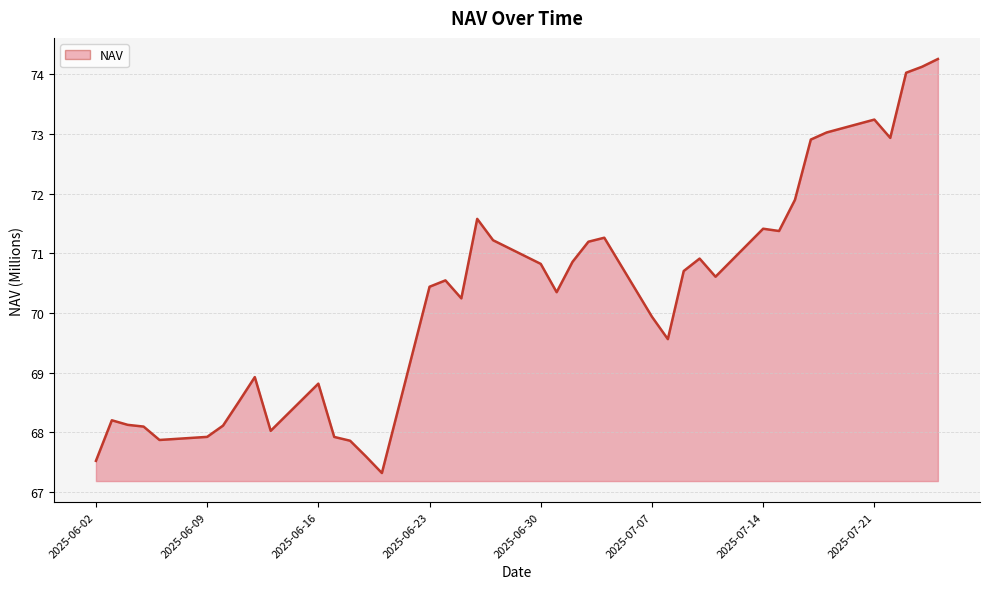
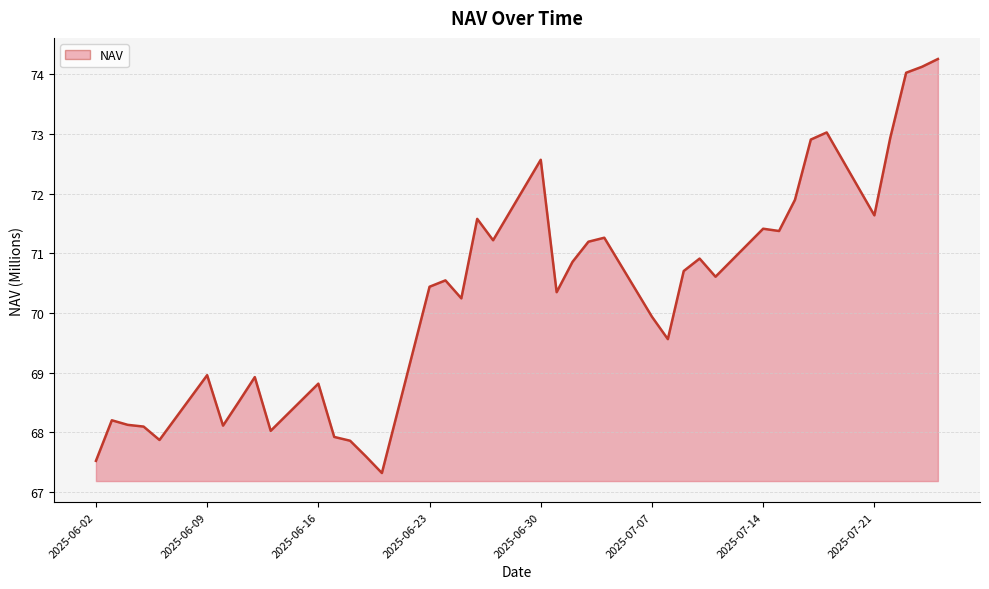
2025-06-09: 67.9 -> 69.0
2025-06-30: 70.8 -> 72.6
2025-07-21: 73.2 -> 71.6
